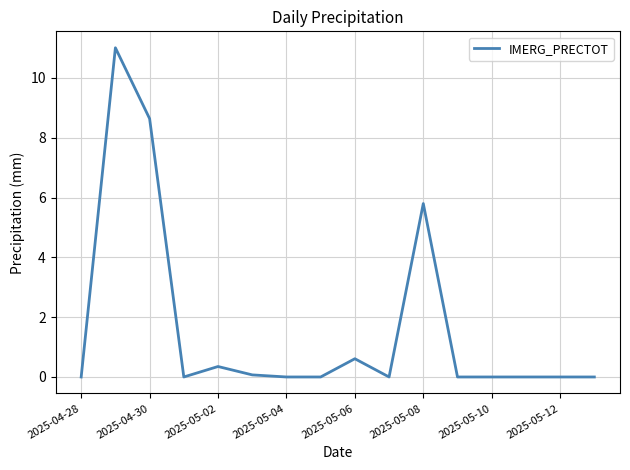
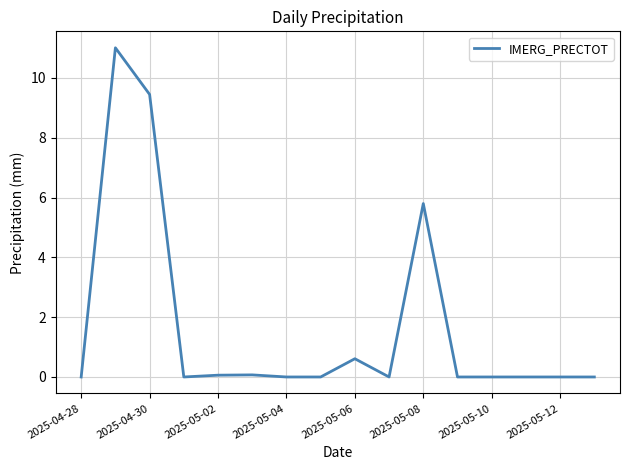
2025-04-30: 8.6 -> 9.5
2025-05-02: 0.4 -> 0.1
